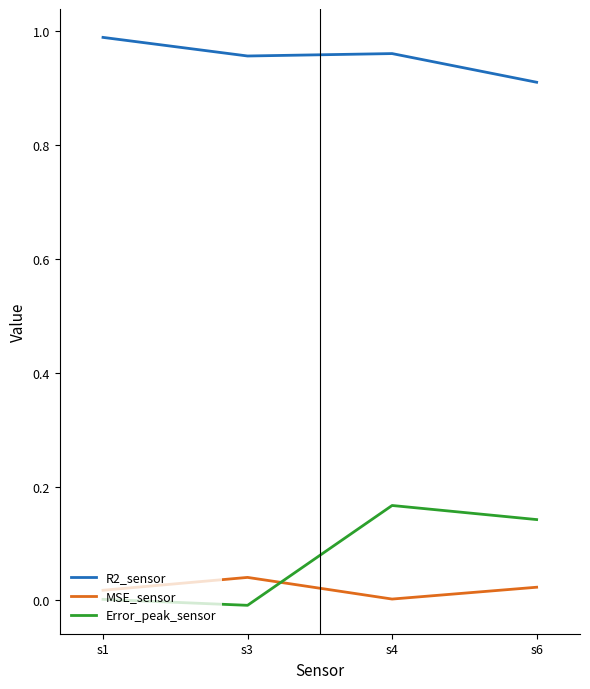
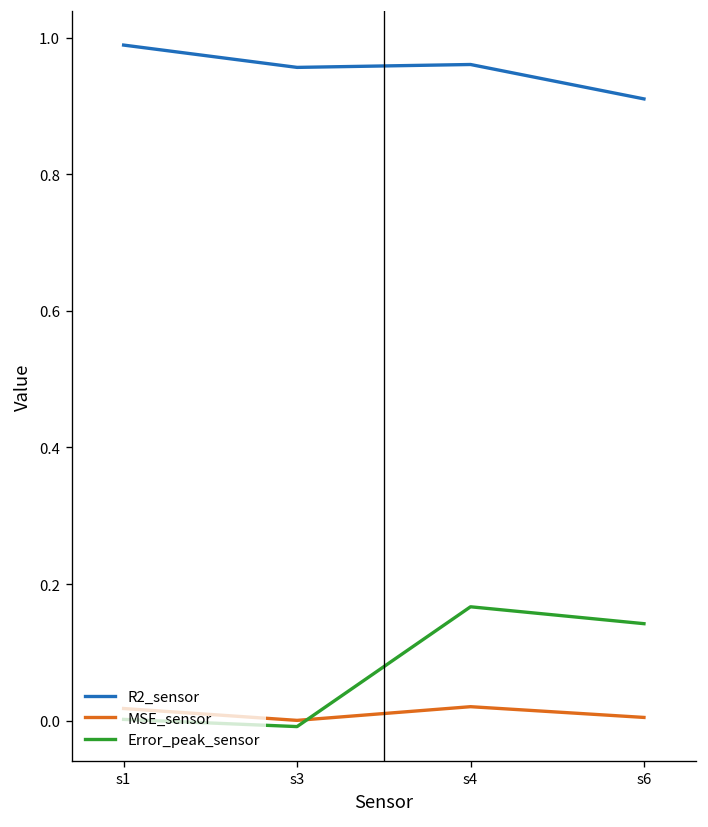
MSE_sensor, s3: 0.04 -> 0.00
MSE_sensor, s4: 0.00 -> 0.02
MSE_sensor, s6: 0.02 -> 0.00
